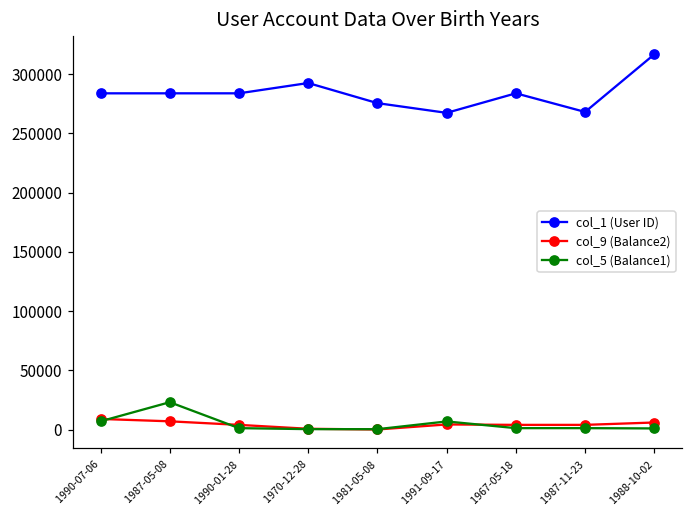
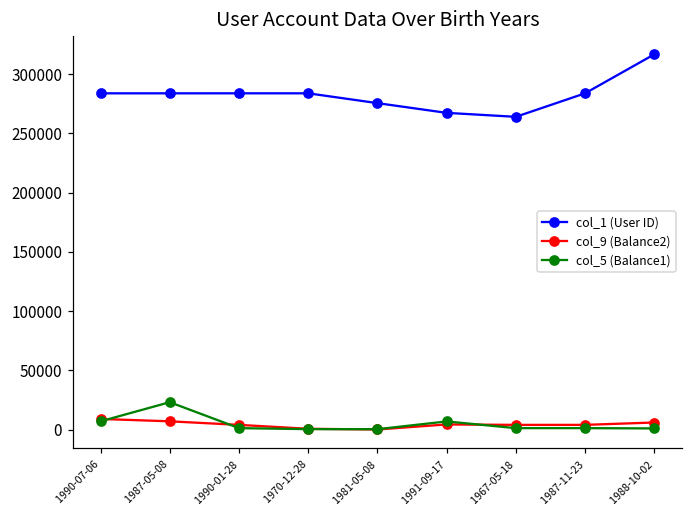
col_1 (User ID), 1970-12-28: 293000 -> 284000
col_1 (User ID), 1967-05-18: 284000 -> 264000
col_1 (User ID), 1987-11-23: 268000 -> 284000
